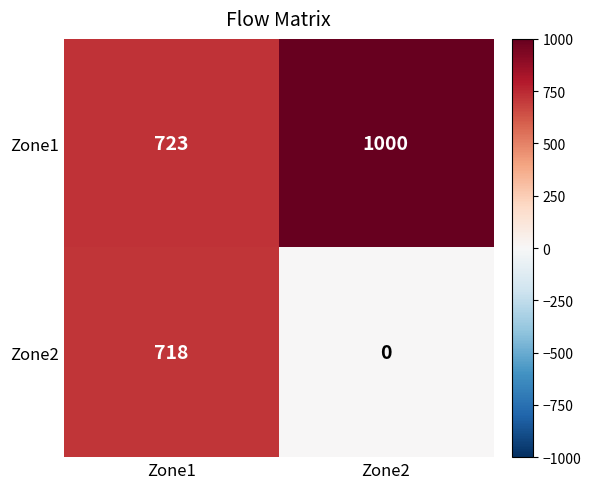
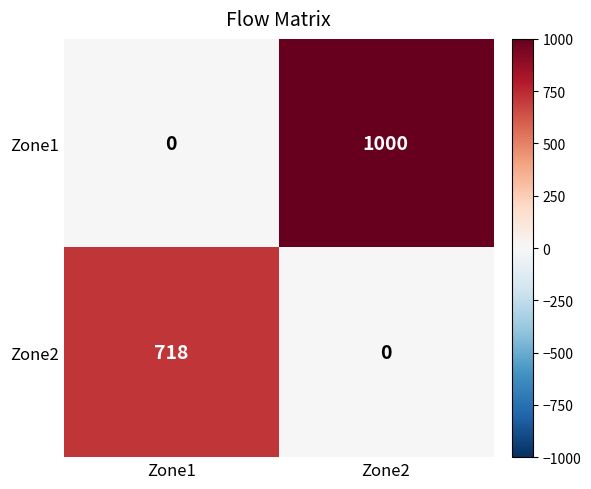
Zone1, Zone1: 723 -> 0
